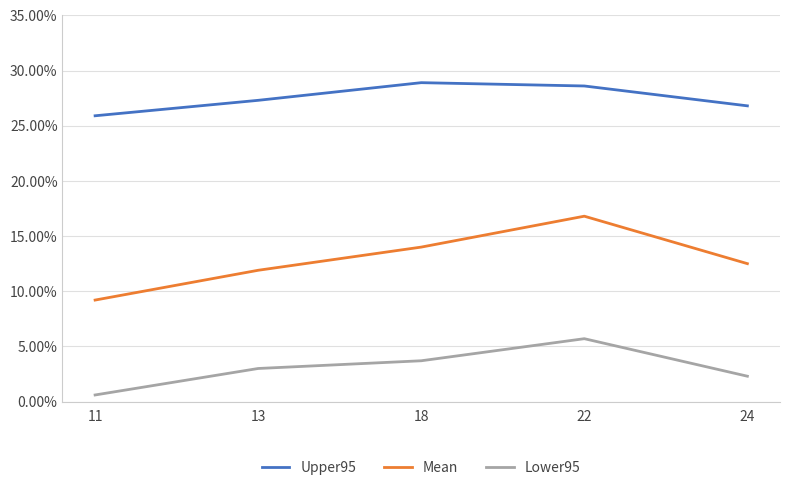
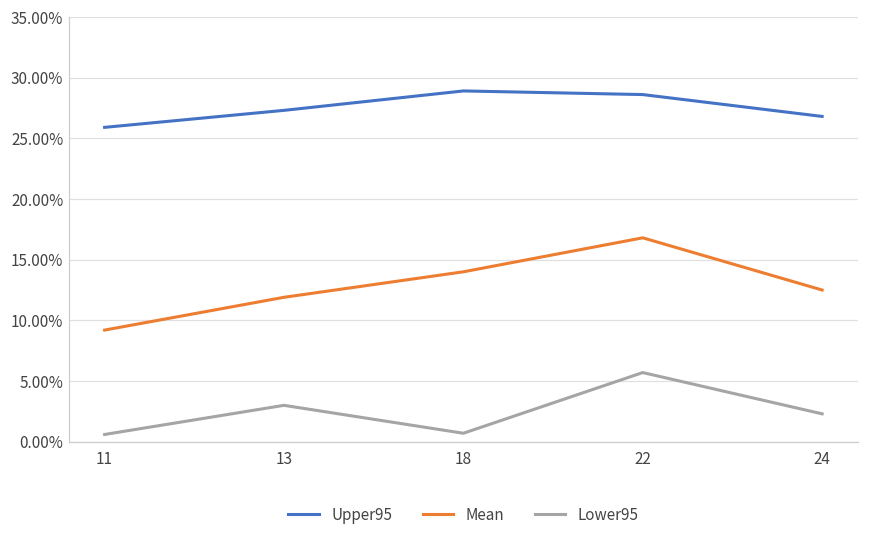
Lower95, 18: 3.7% -> 0.7%
